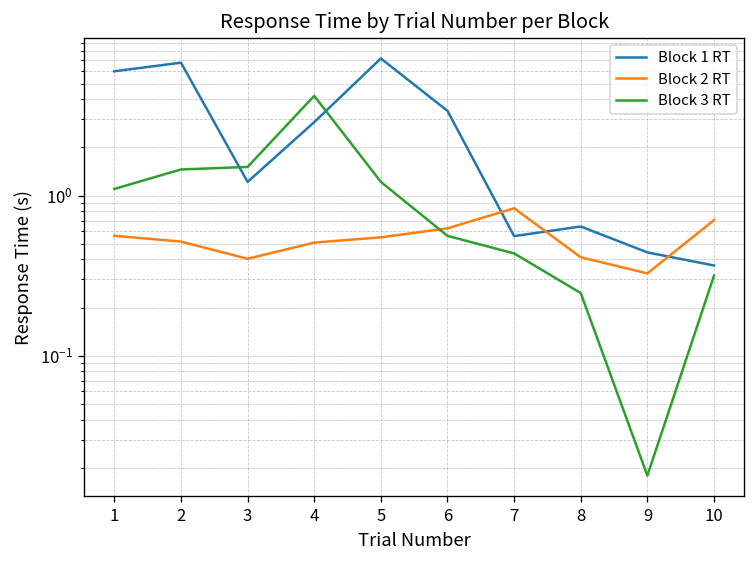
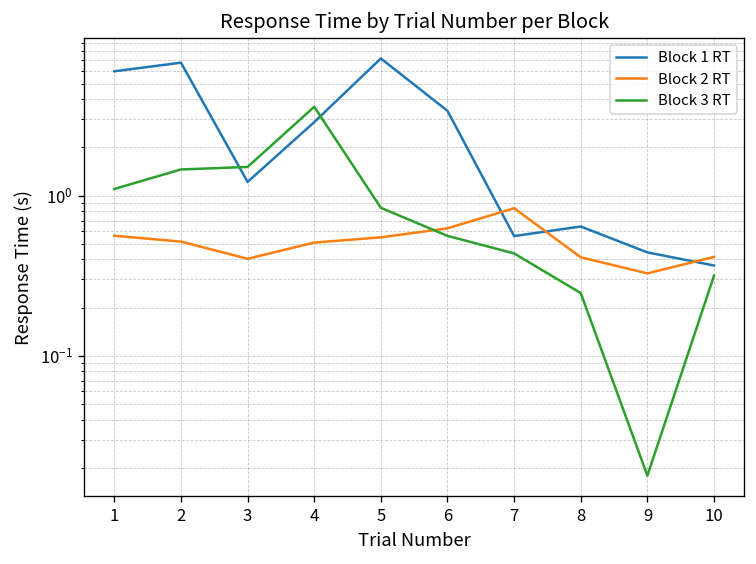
Block 3 RT, 4: 4.2 -> 3.6
Block 3 RT, 5: 1.2 -> 0.8
Block 2 RT, 10: 0.7 -> 0.41
